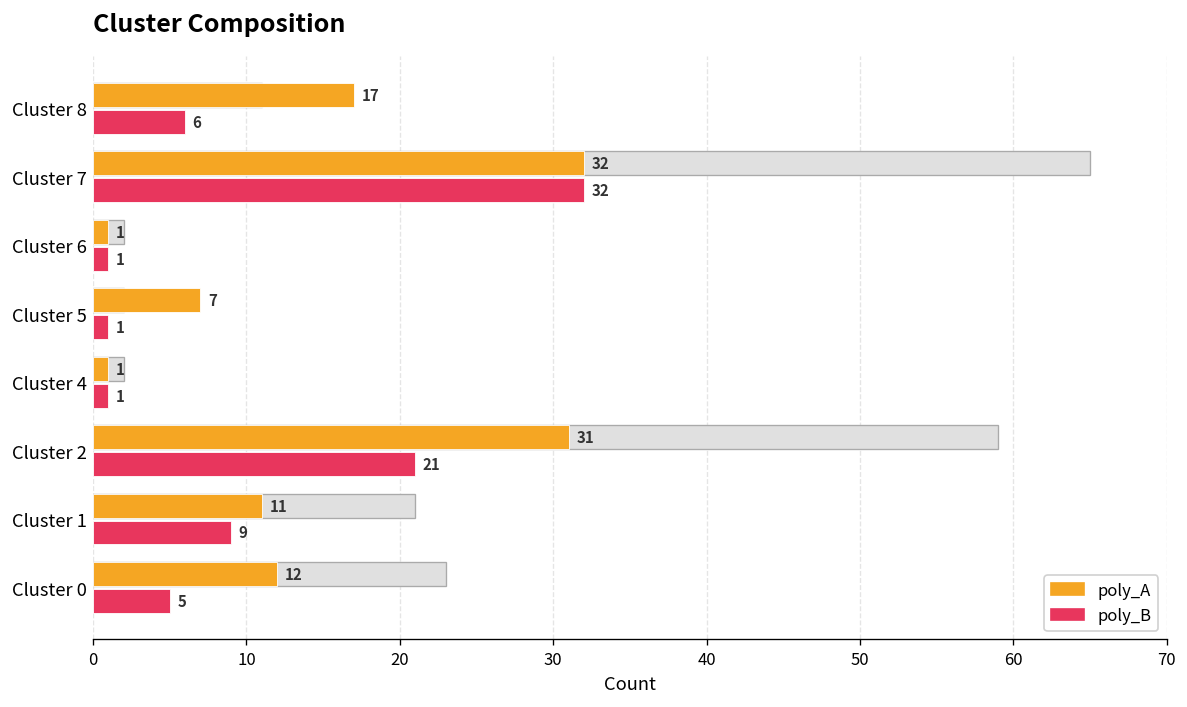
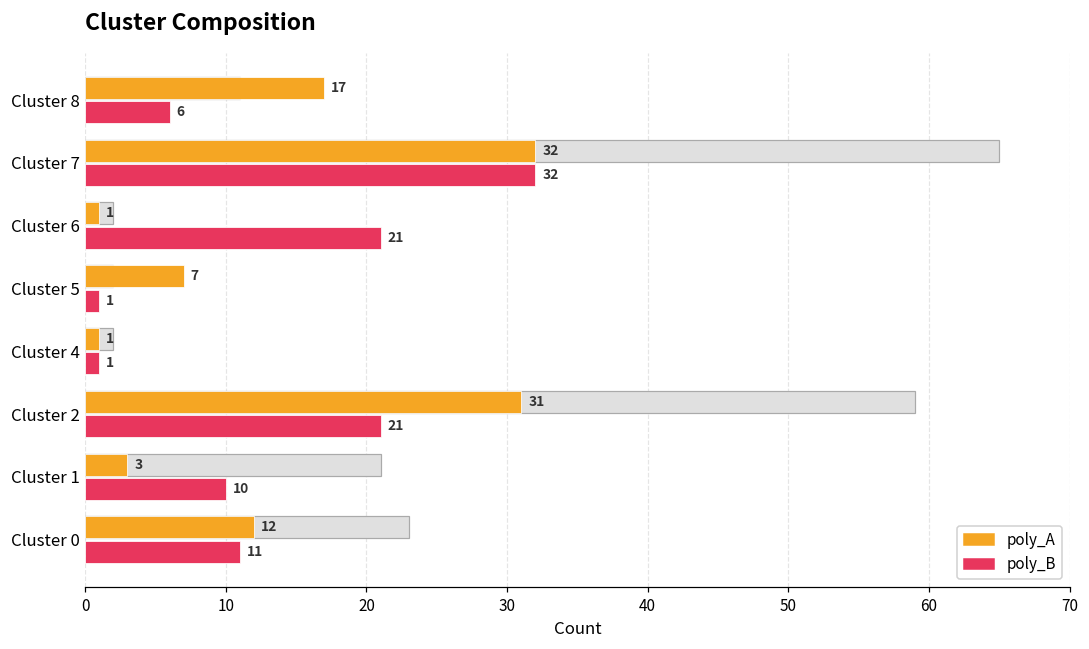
poly_B, Cluster 6: 1 -> 21
poly_A, Cluster 1: 11 -> 3
poly_B, Cluster 1: 9 -> 10
poly_B, Cluster 0: 5 -> 11
